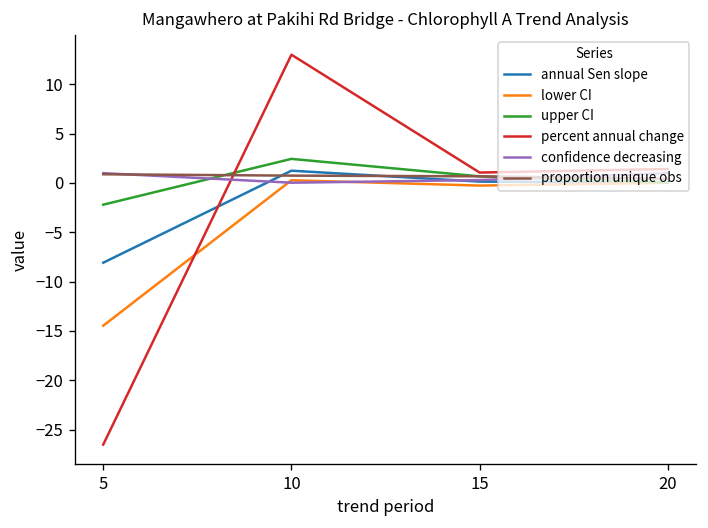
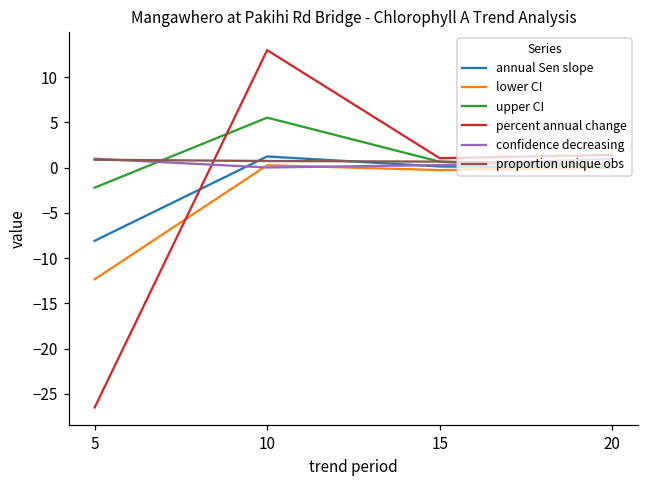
lower CI, 5: -14 -> -12
upper CI, 10: 2 -> 6
